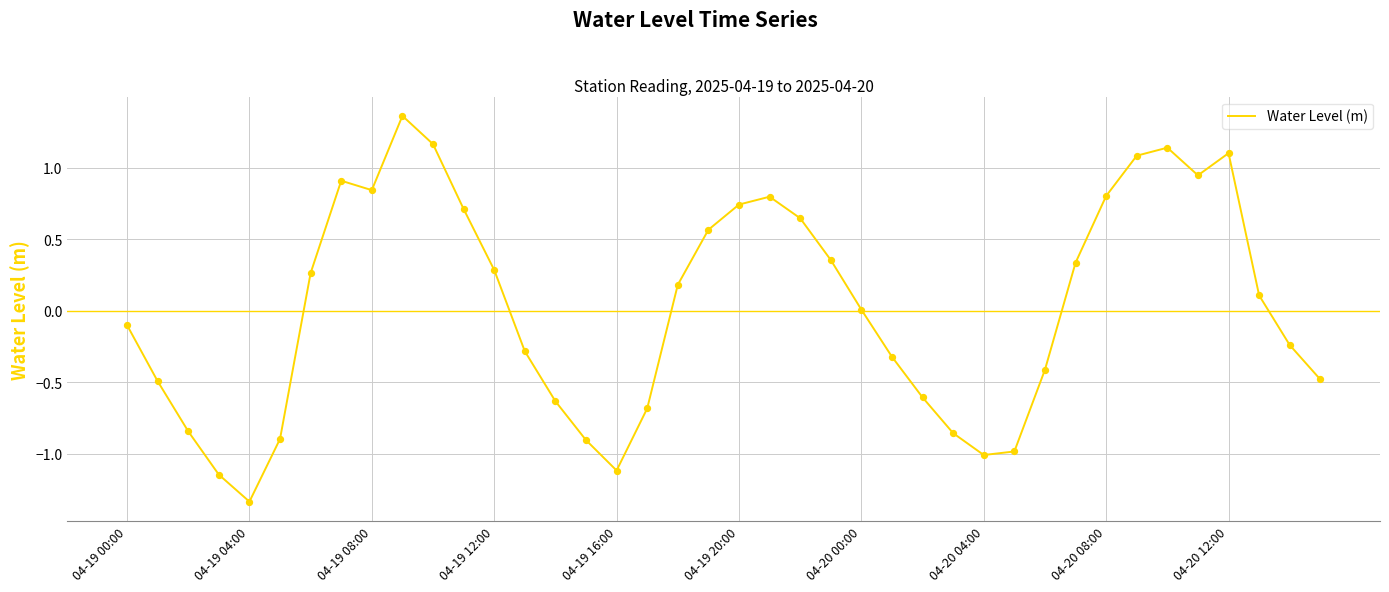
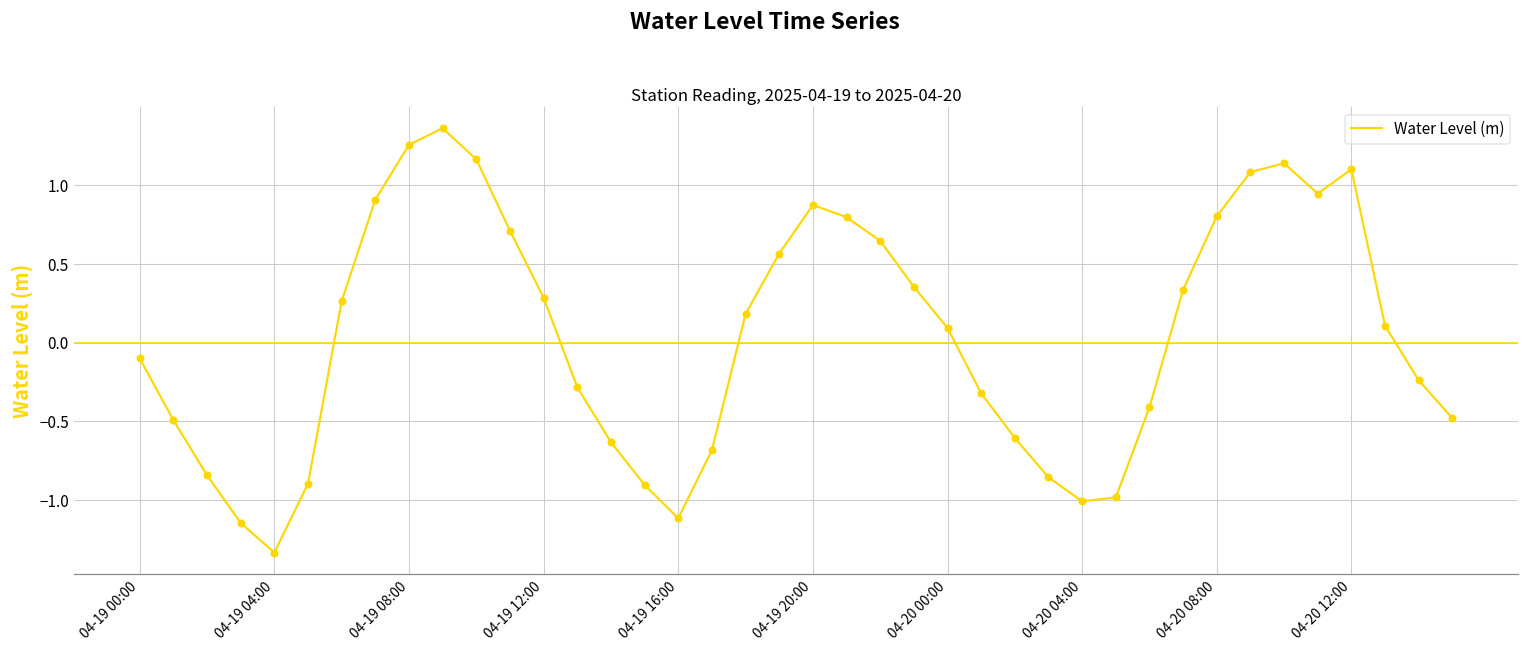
04-19 08:00: 0.84 -> 1.26
04-19 20:00: 0.74 -> 0.88
04-20 00:00: 0.01 -> 0.09
